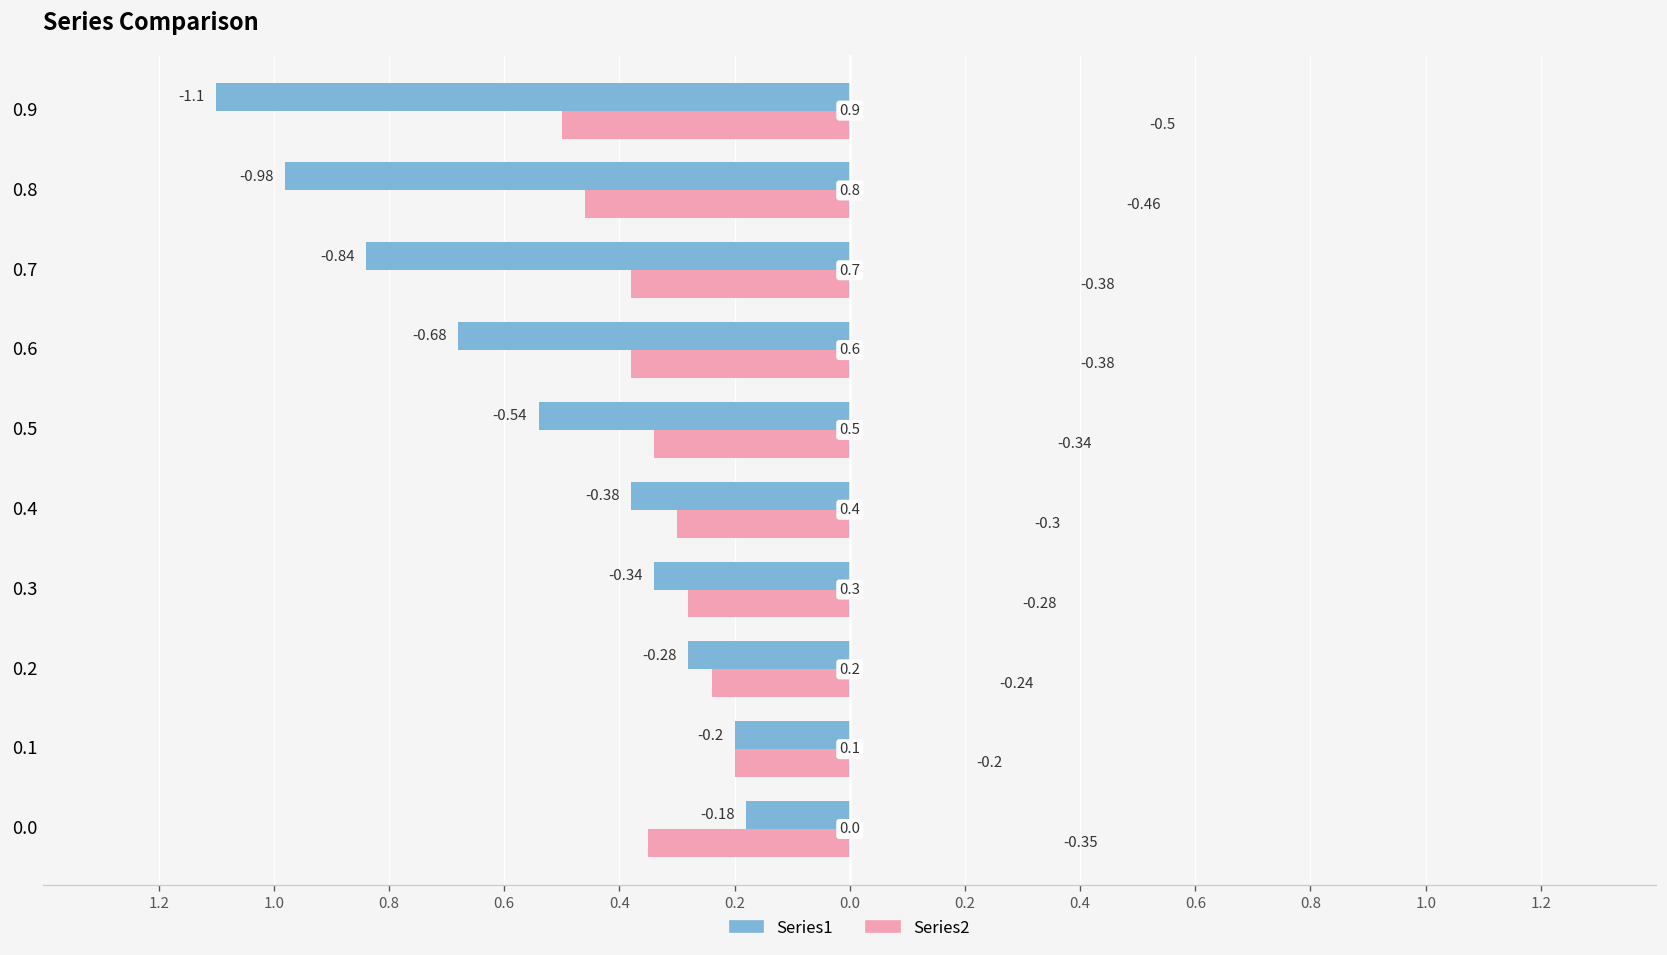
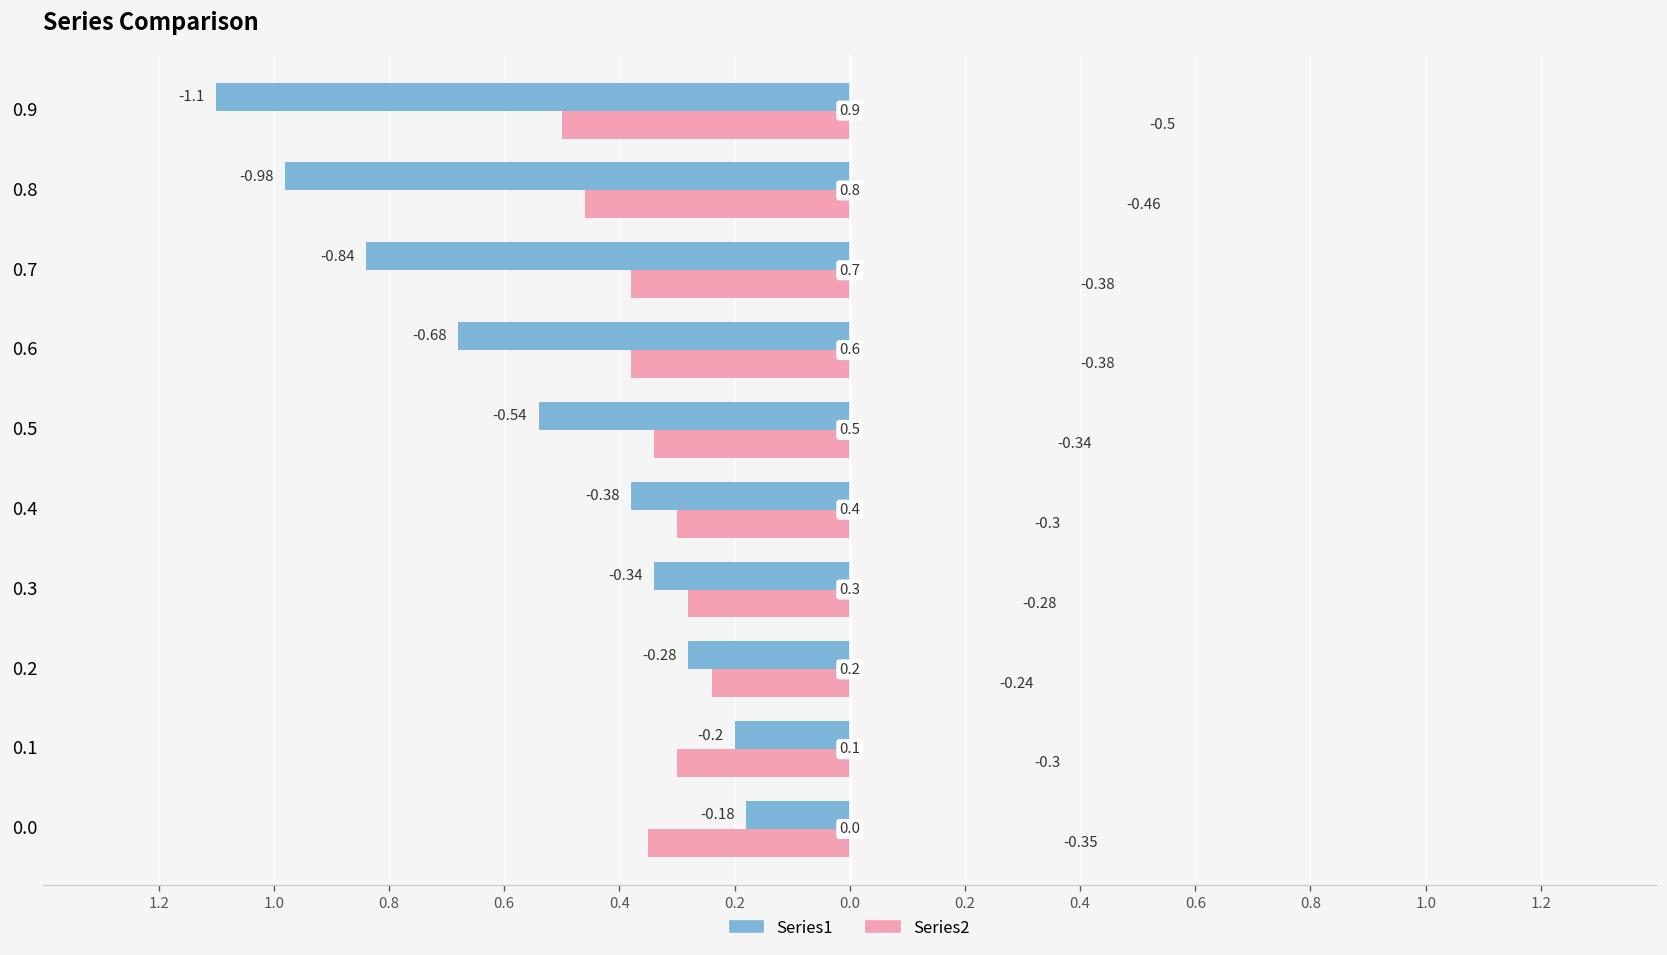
Series2, 0.1: -0.2 -> -0.3
